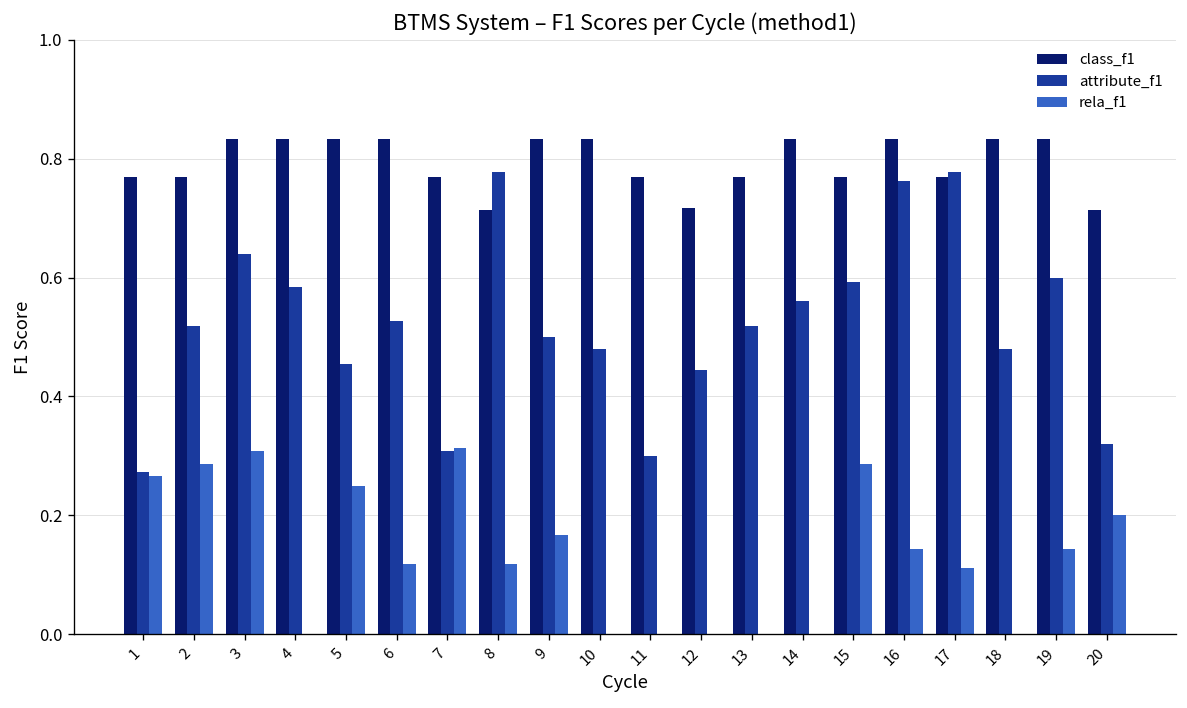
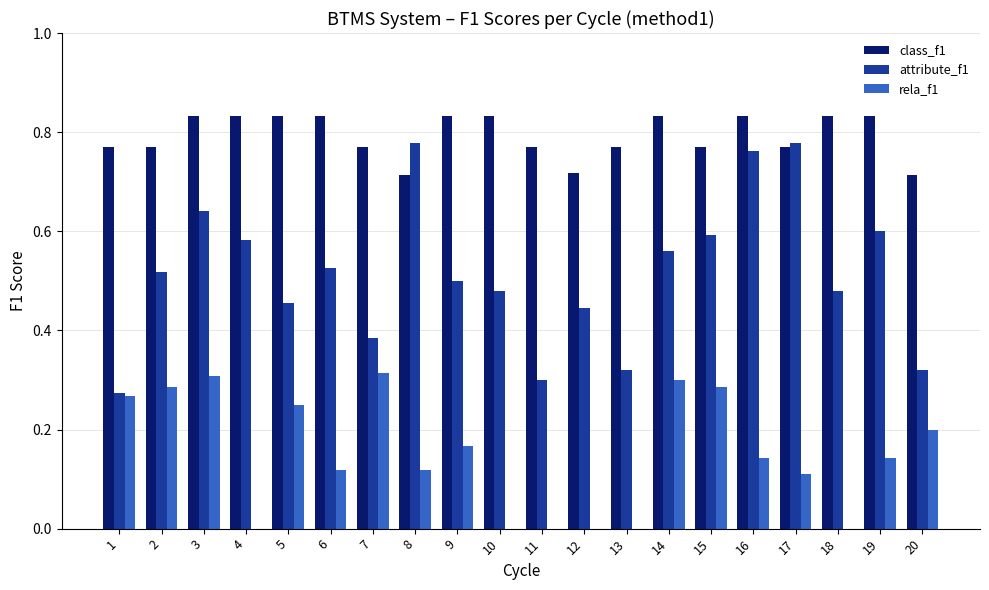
attribute_f1, 7: 0.31 -> 0.38
attribute_f1, 13: 0.52 -> 0.32
rela_f1, 14: 0.0 -> 0.3
